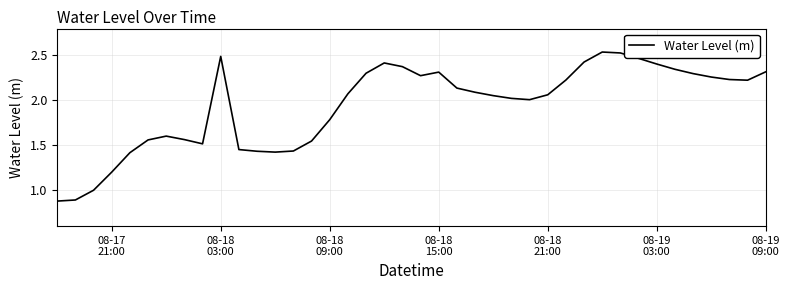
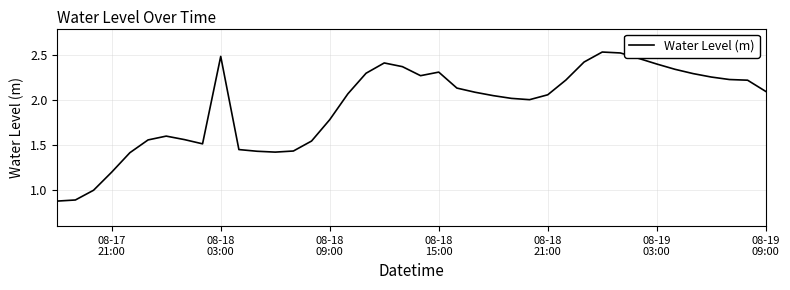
08-19 09:00: 2.3 -> 2.1
